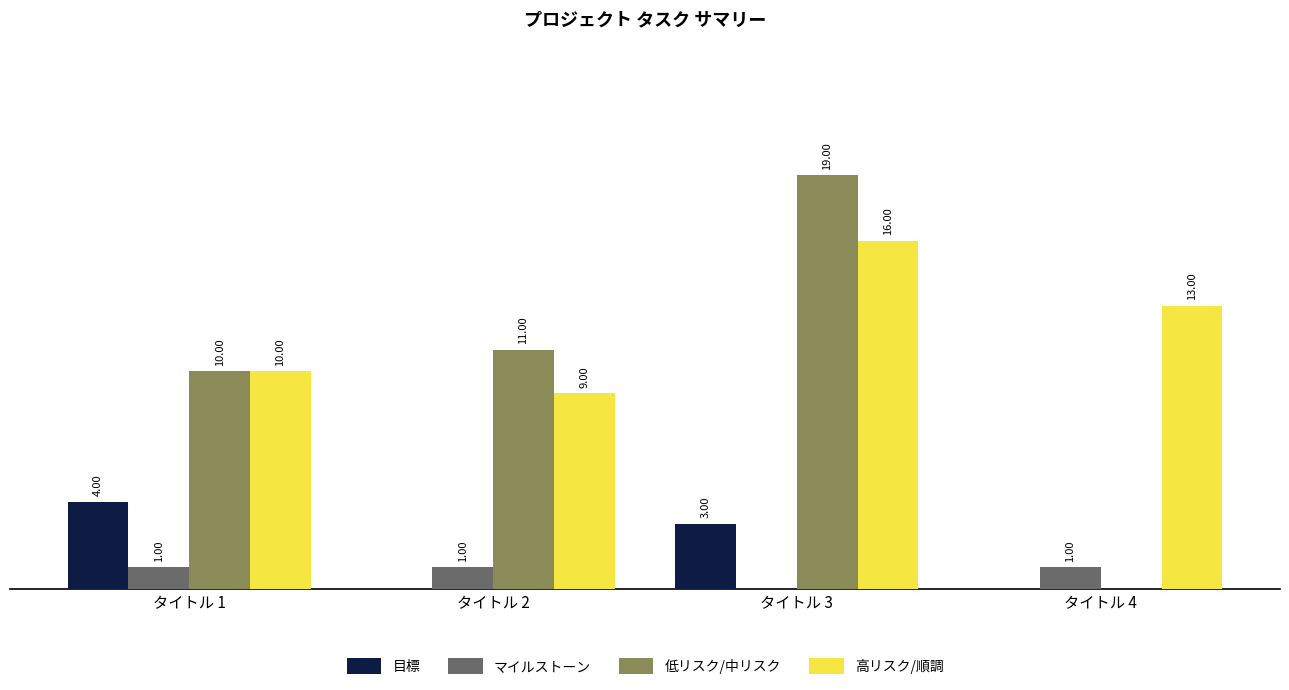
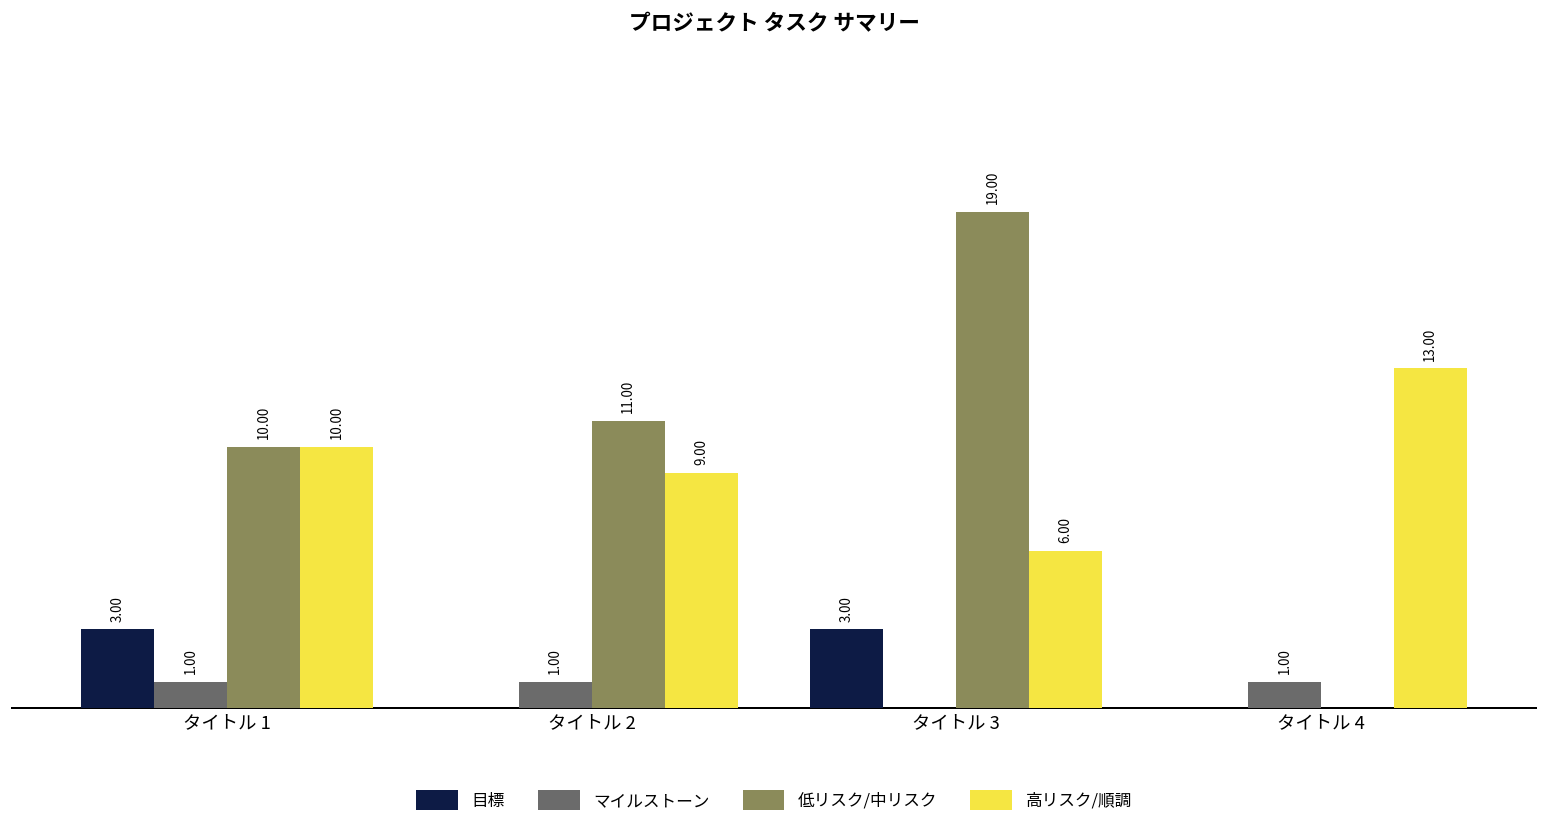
目標, タイトル 1: 4.00 -> 3.00
高リスク/順調, タイトル 3: 16.00 -> 6.00
